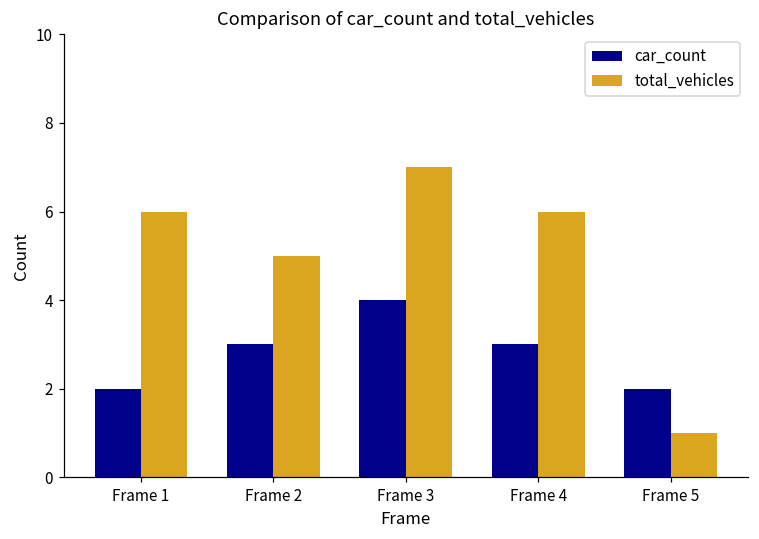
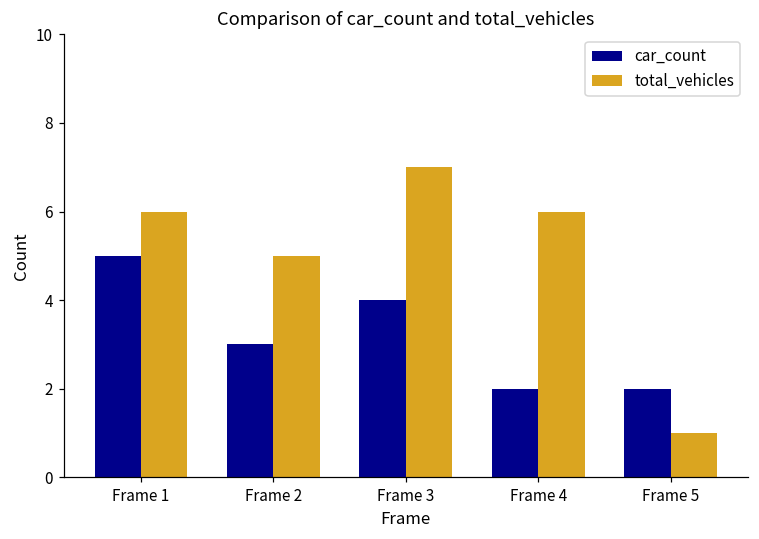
car_count, Frame 1: 2 -> 5
car_count, Frame 4: 3 -> 2
